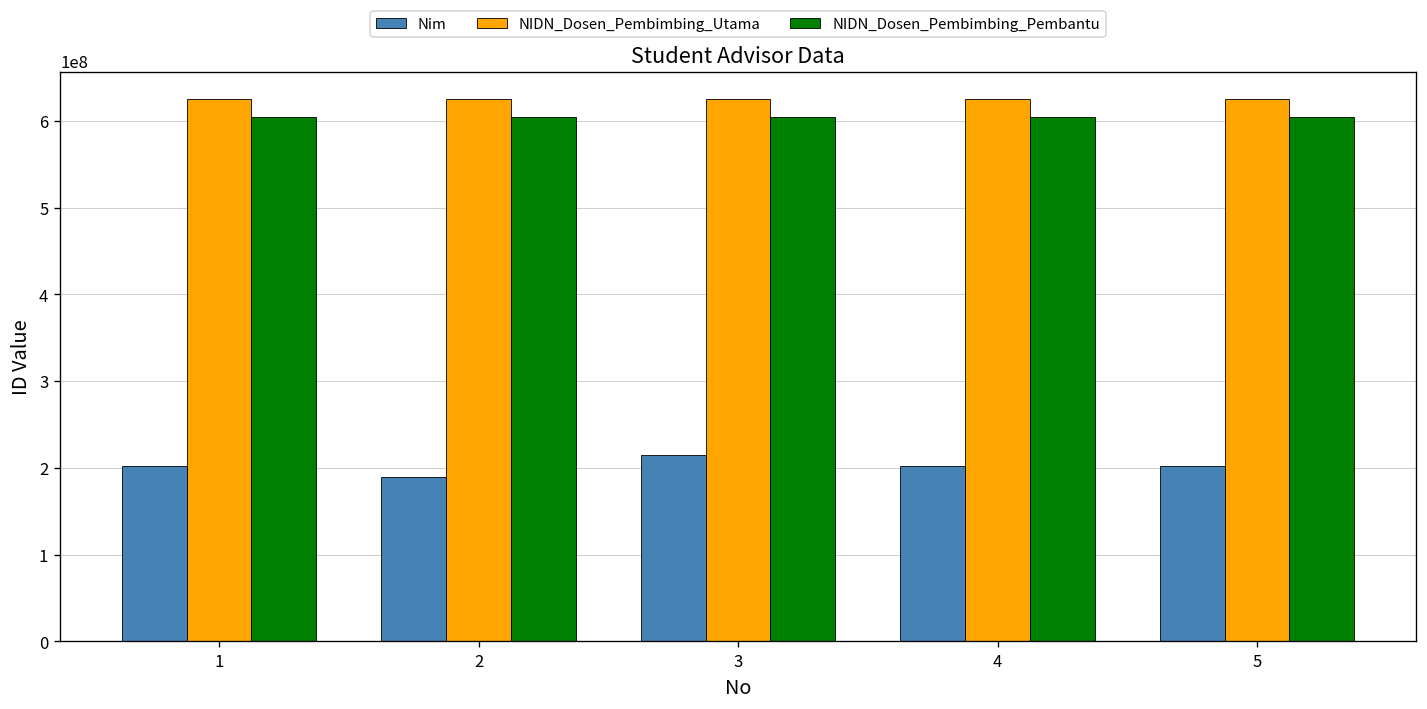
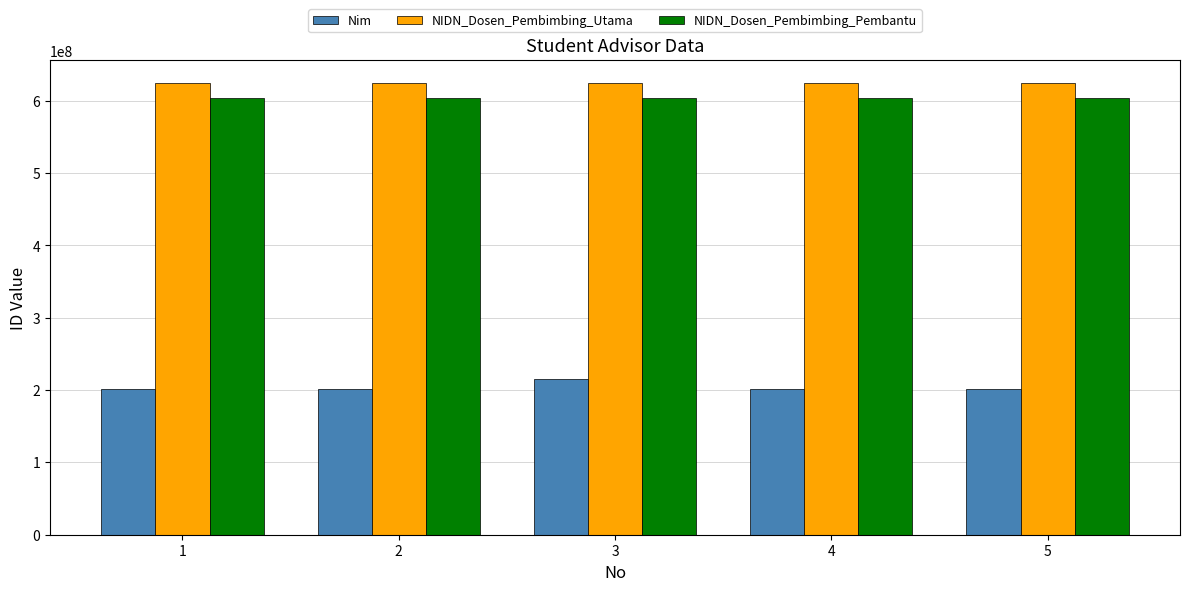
Nim, 2: 190000000 -> 200000000
